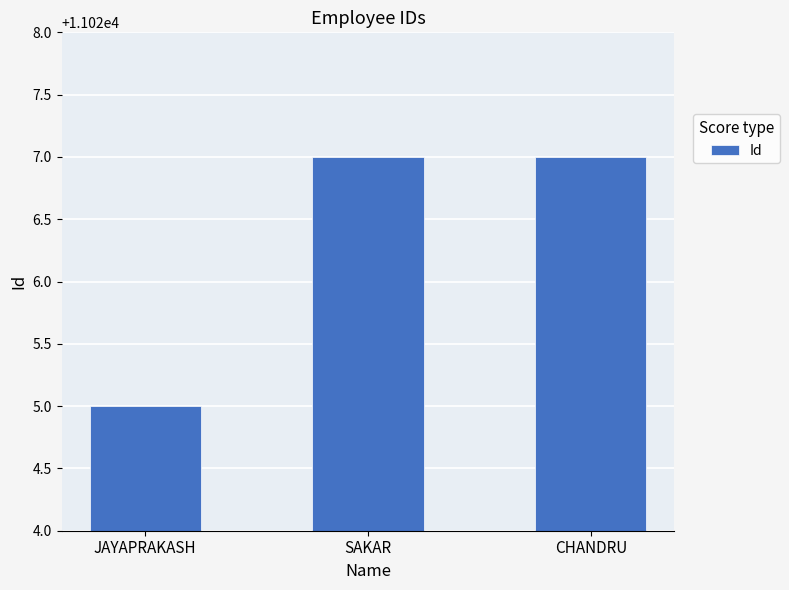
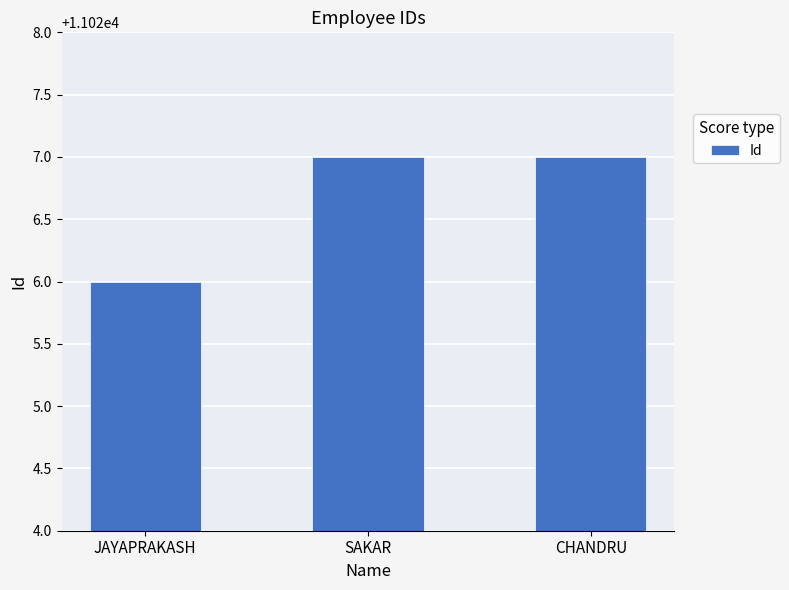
JAYAPRAKASH: 11025 -> 11026
